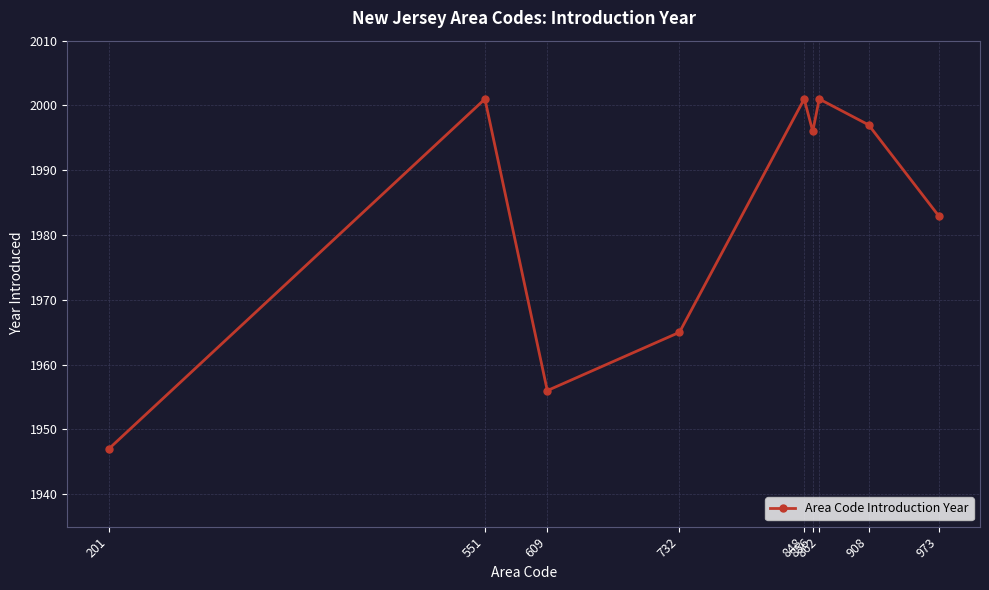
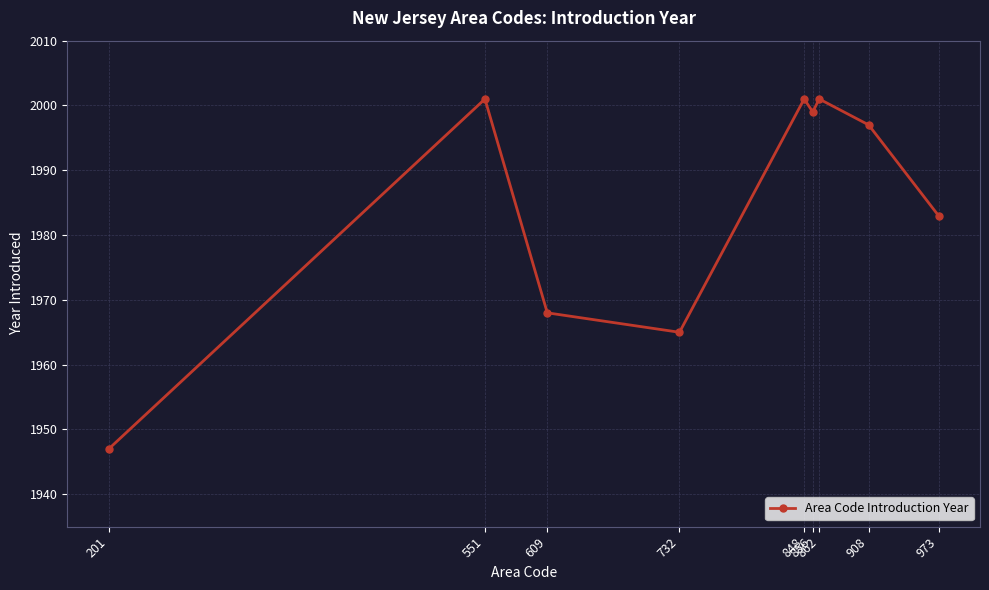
609: 1956 -> 1968
856: 1996 -> 1999
